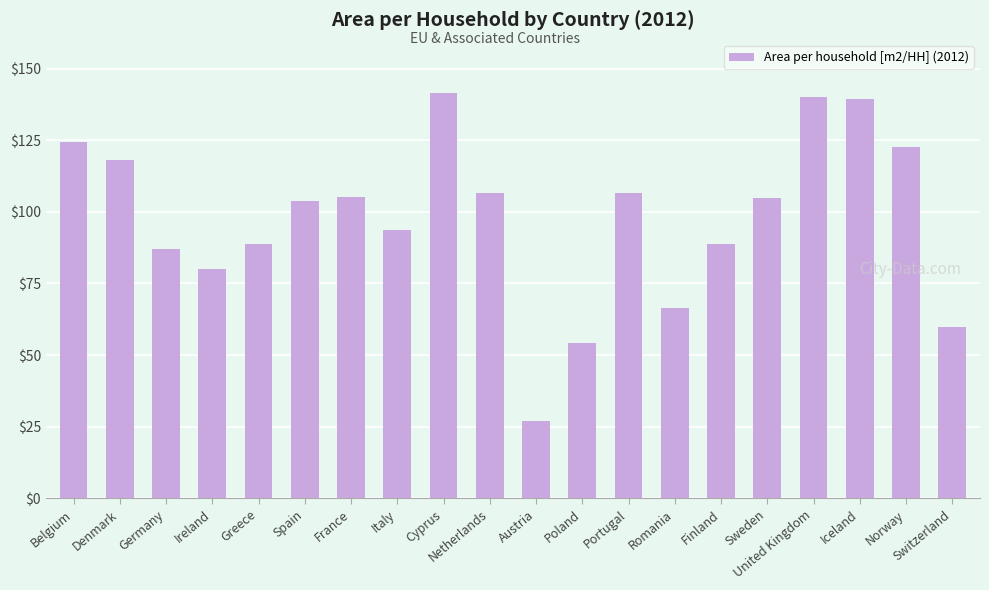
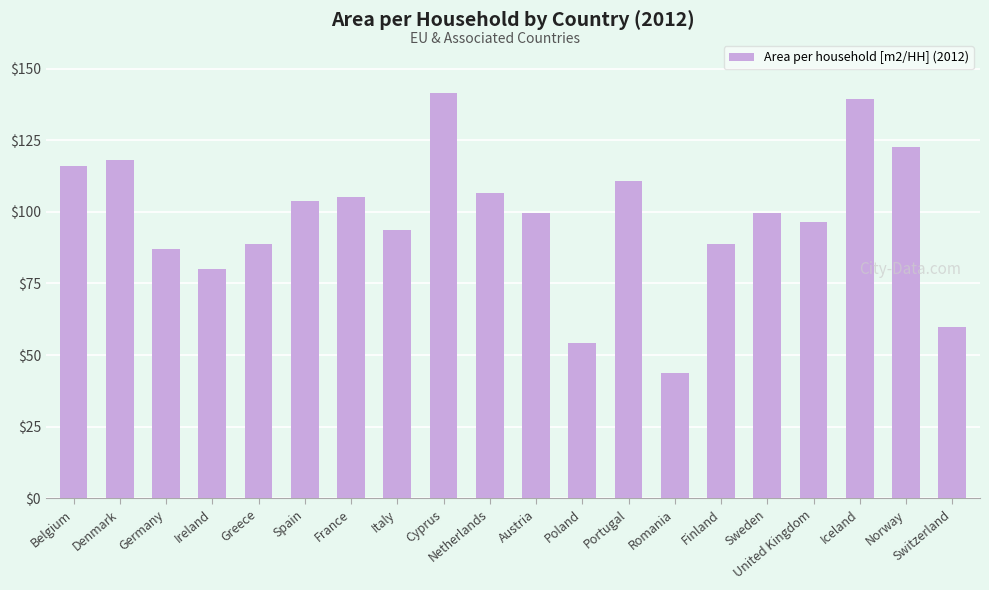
Belgium: $124 -> $116
Austria: $27 -> $100
Portugal: $106 -> $111
Romania: $66 -> $44
Sweden: $105 -> $100
United Kingdom: $140 -> $96
